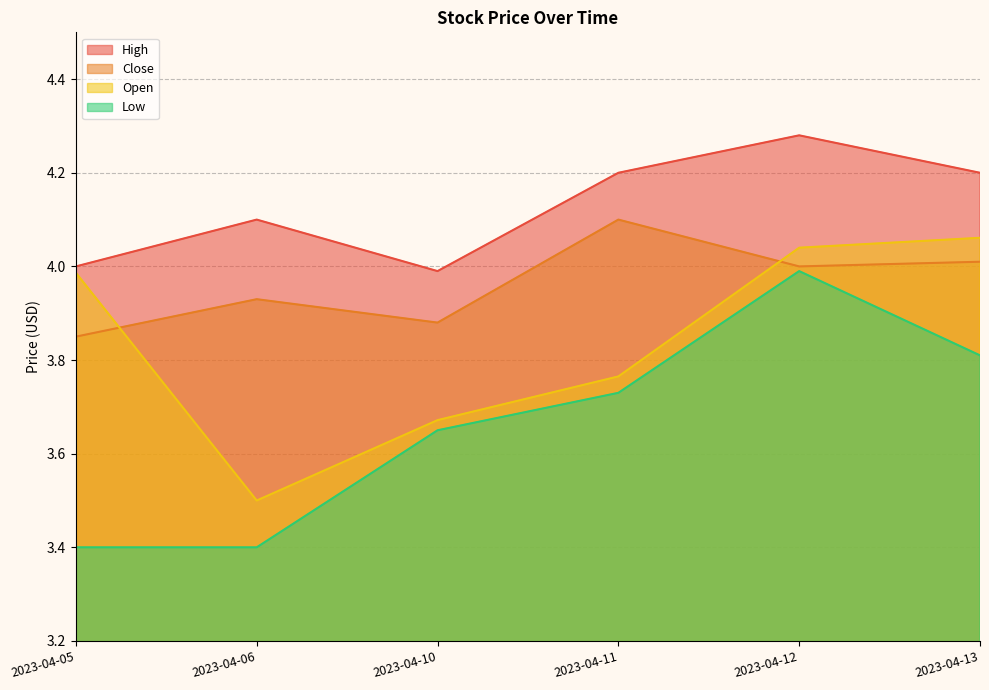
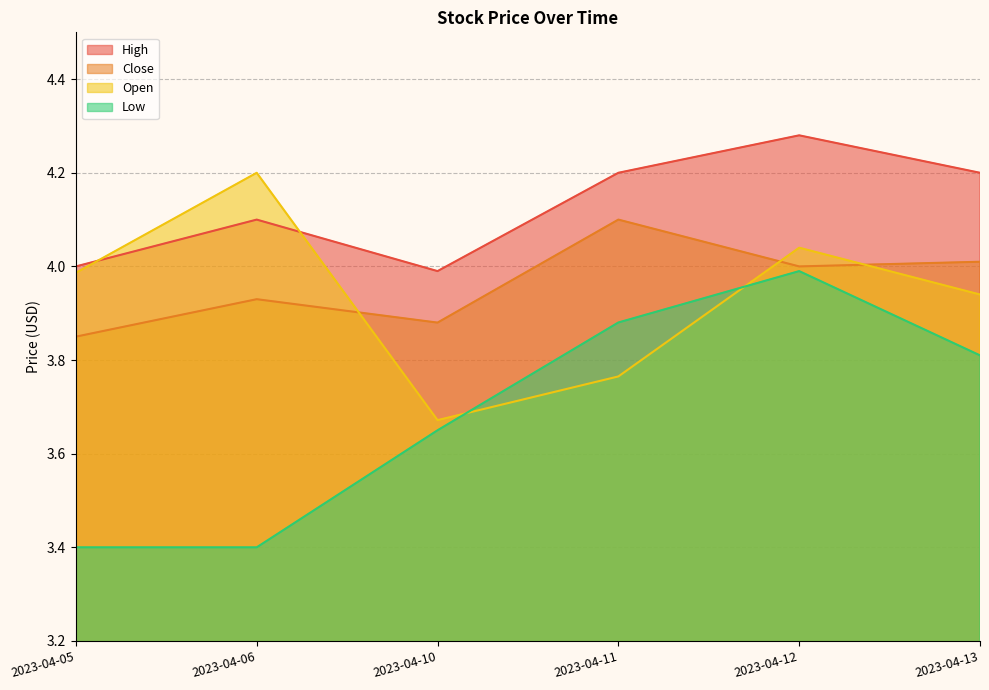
Open, 2023-04-06: 3.5 -> 4.2
Low, 2023-04-11: 3.73 -> 3.88
Open, 2023-04-13: 4.06 -> 3.94
